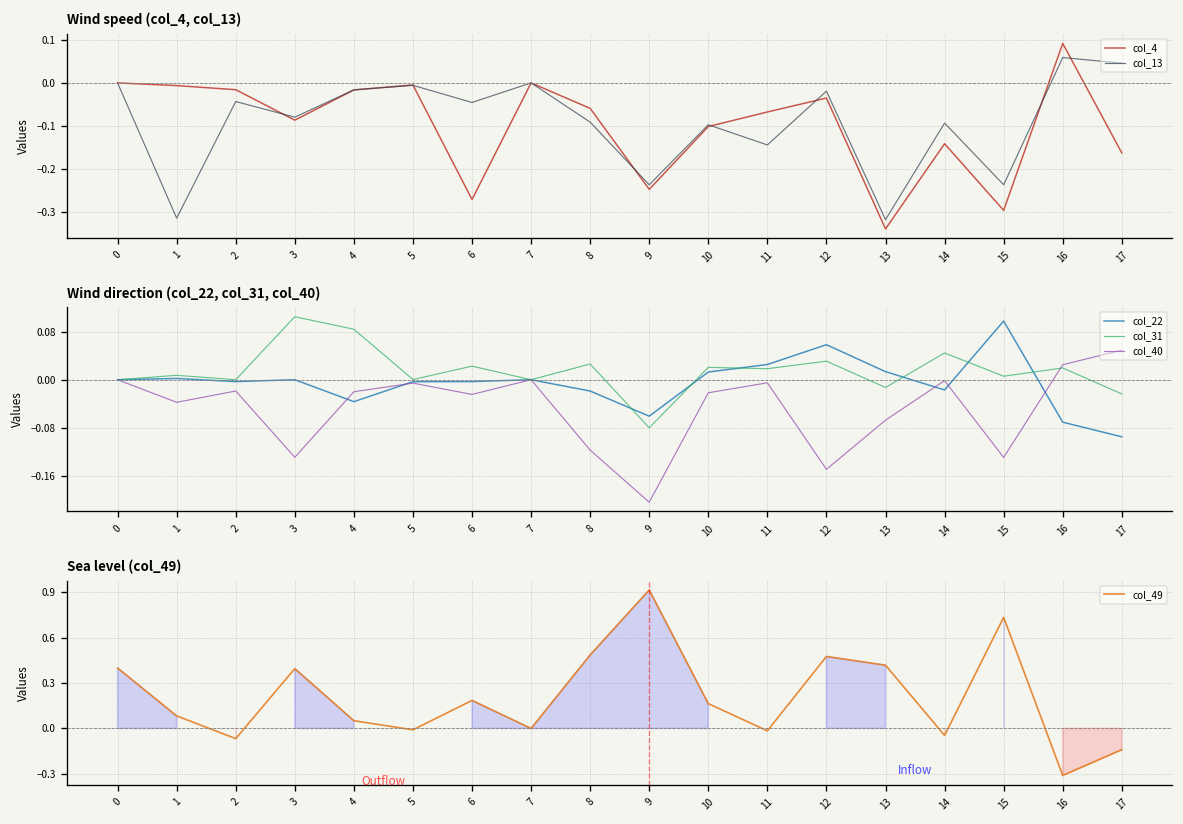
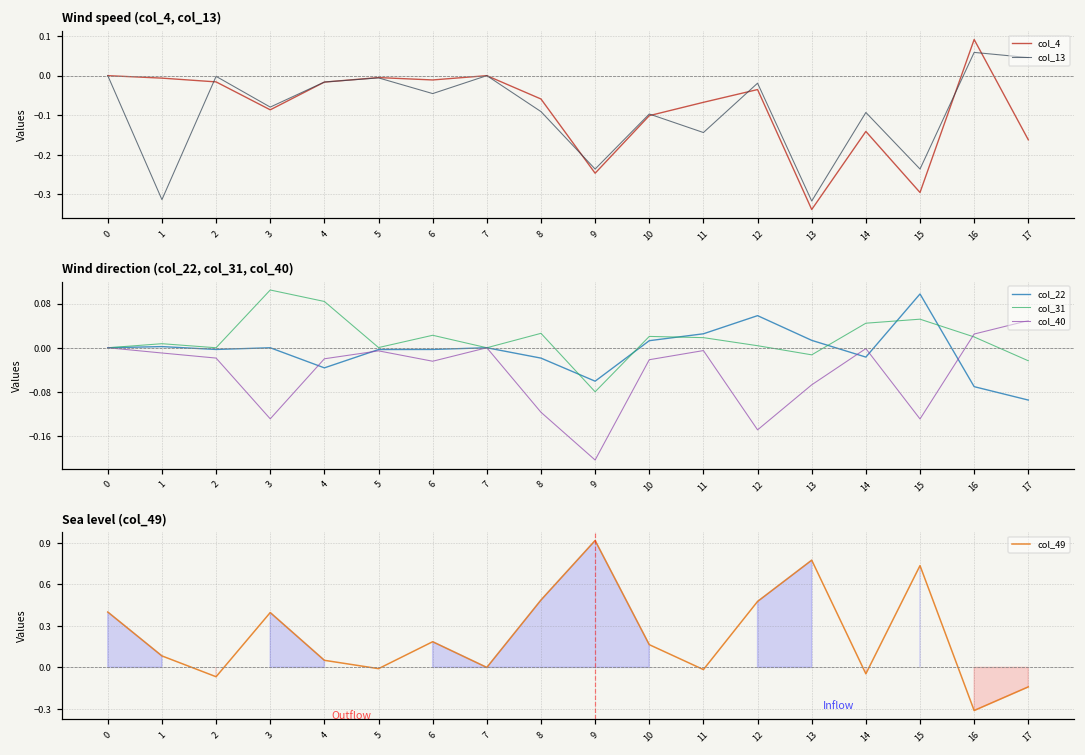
Wind speed (col_4, col_13), col_13, 2: -0.04 -> 0.00
Wind speed (col_4, col_13), col_4, 6: -0.27 -> -0.01
Wind direction (col_22, col_31, col_40), col_40, 1: -0.04 -> -0.01
Wind direction (col_22, col_31, col_40), col_31, 12: 0.03 -> 0.00
Wind direction (col_22, col_31, col_40), col_31, 15: 0.01 -> 0.05
Sea level (col_49), 13: 0.42 -> 0.77
